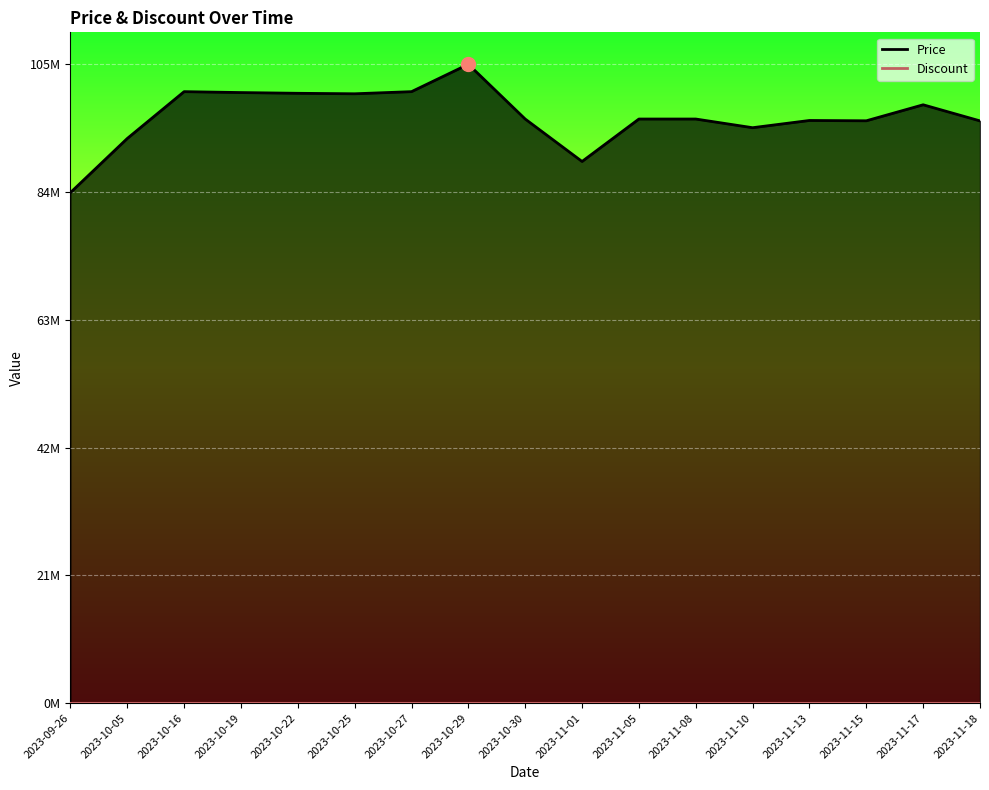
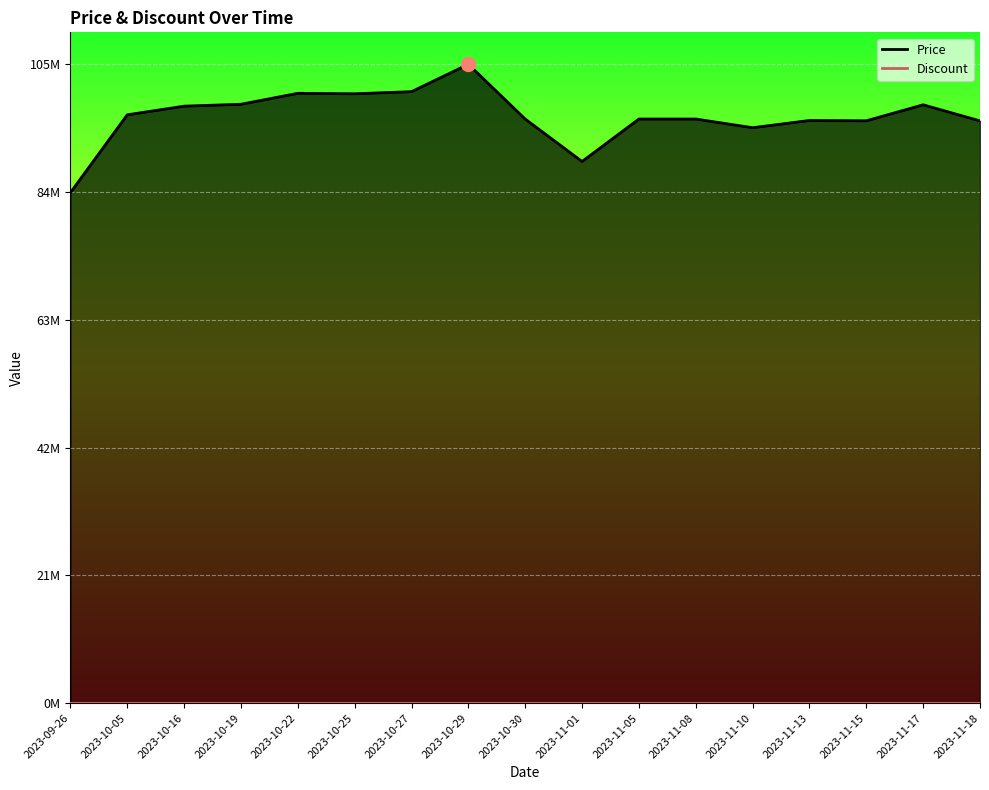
Price, 2023-10-05: 93000000 -> 97000000
Price, 2023-10-16: 101000000 -> 98000000
Price, 2023-10-19: 100000000 -> 98000000
